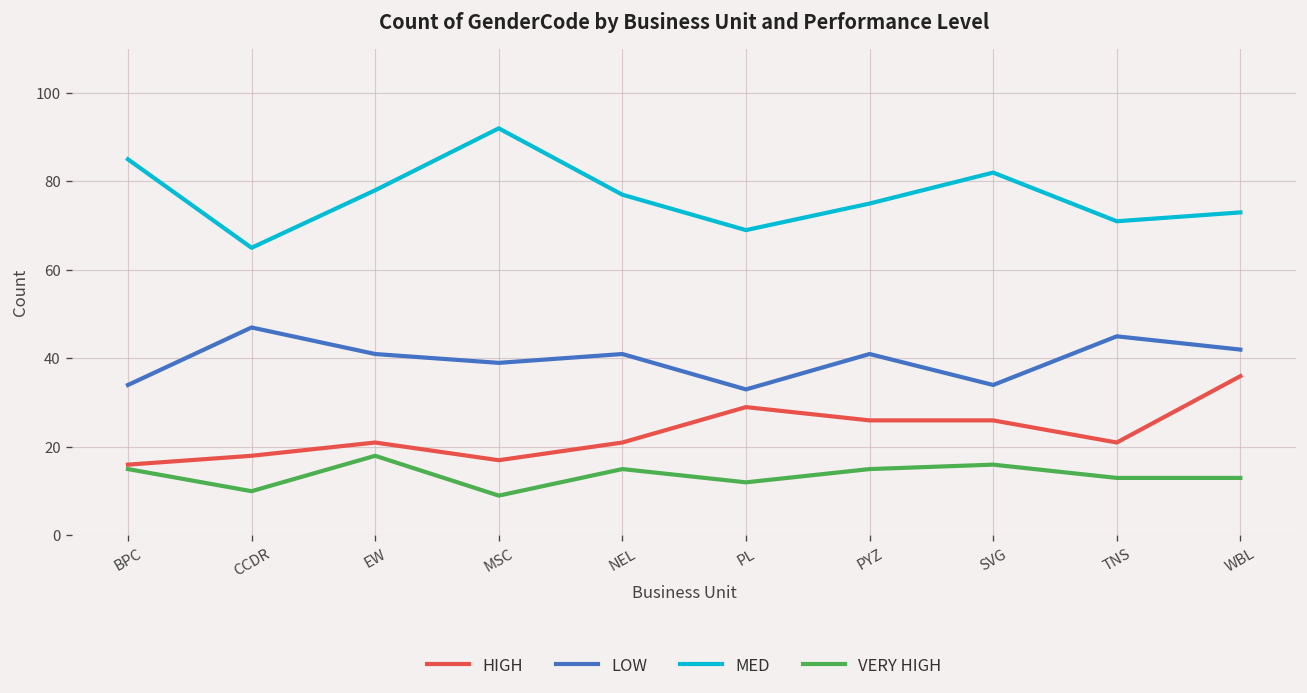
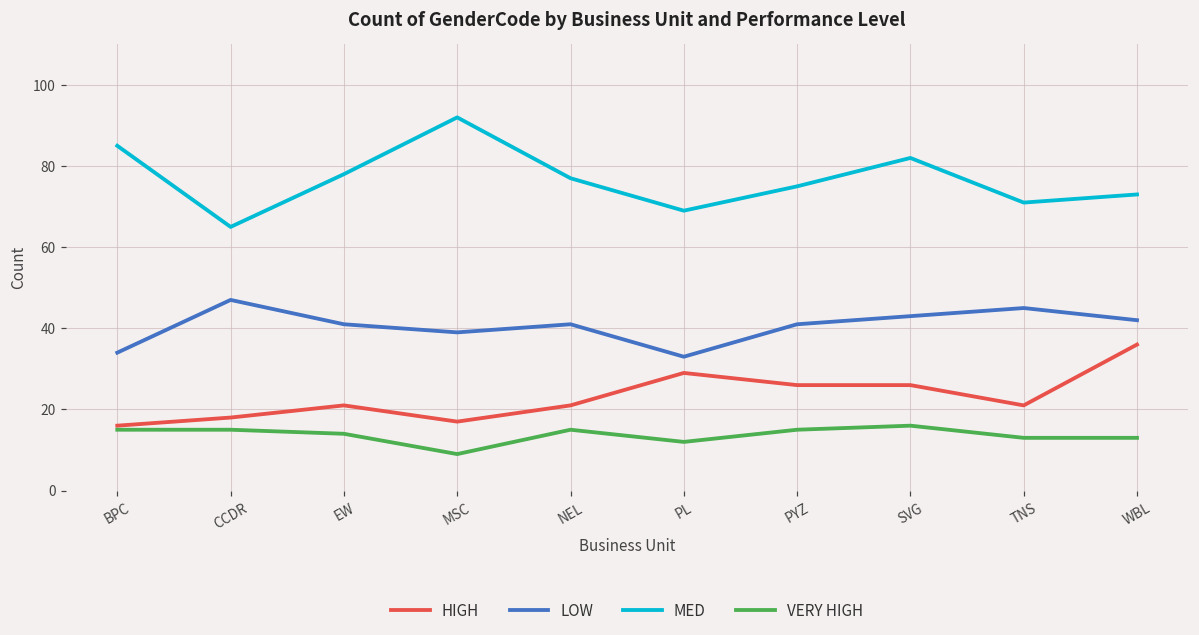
VERY HIGH, CCDR: 10 -> 15
VERY HIGH, EW: 18 -> 14
LOW, SVG: 34 -> 43
